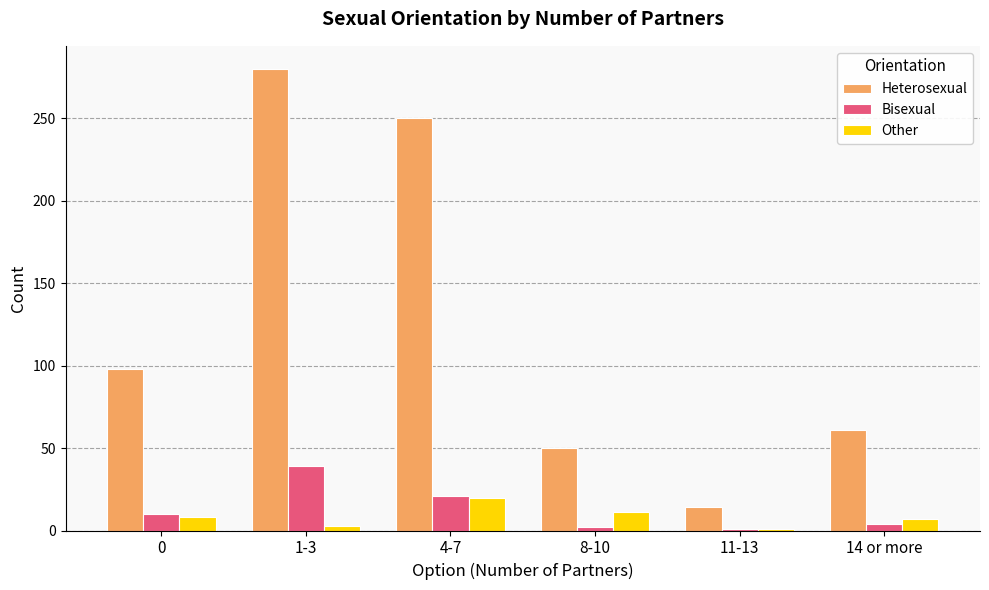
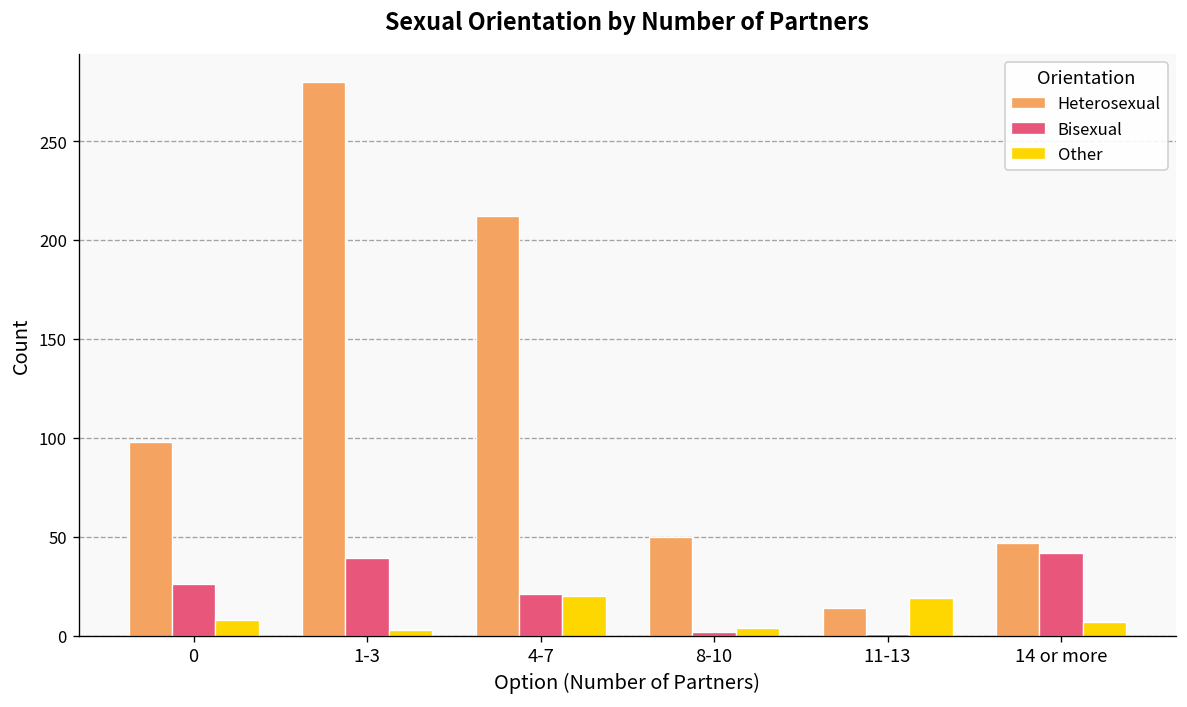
Bisexual, 0: 10 -> 26
Heterosexual, 4-7: 250 -> 212
Other, 8-10: 11 -> 4
Other, 11-13: 1 -> 19
Heterosexual, 14 or more: 61 -> 47
Bisexual, 14 or more: 4 -> 42
